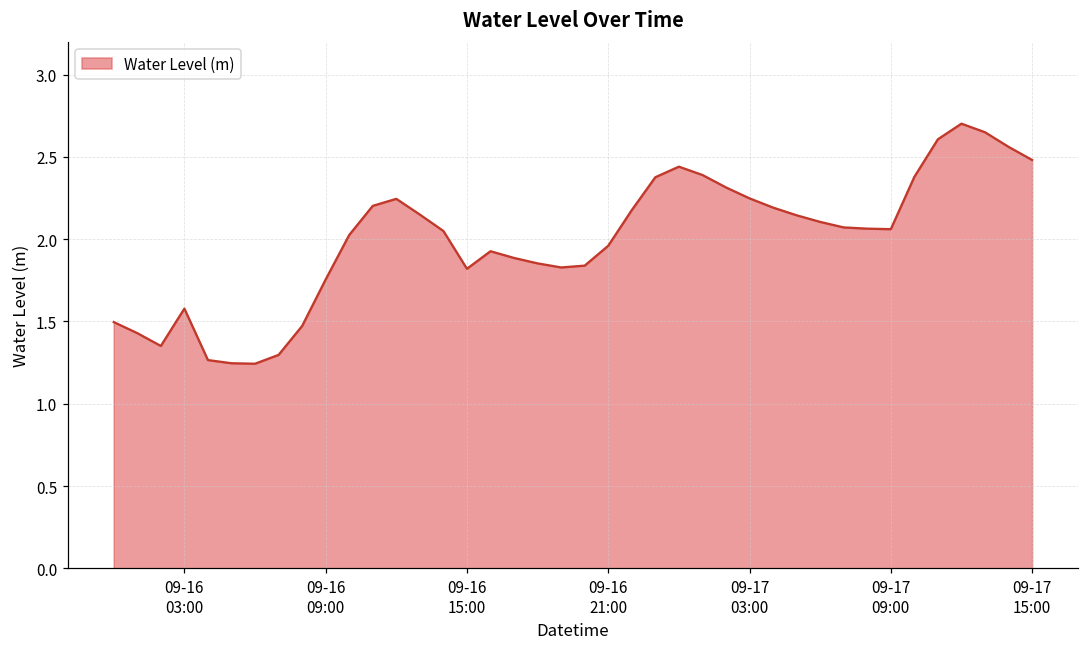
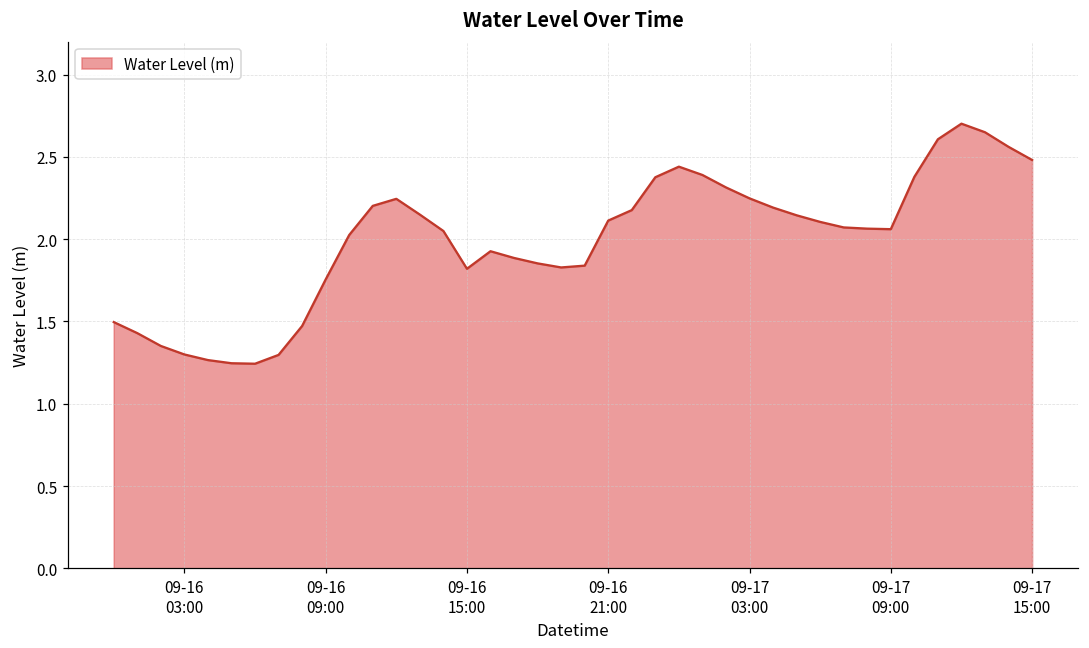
09-16 03:00: 1.58 -> 1.30
09-16 21:00: 1.96 -> 2.11
